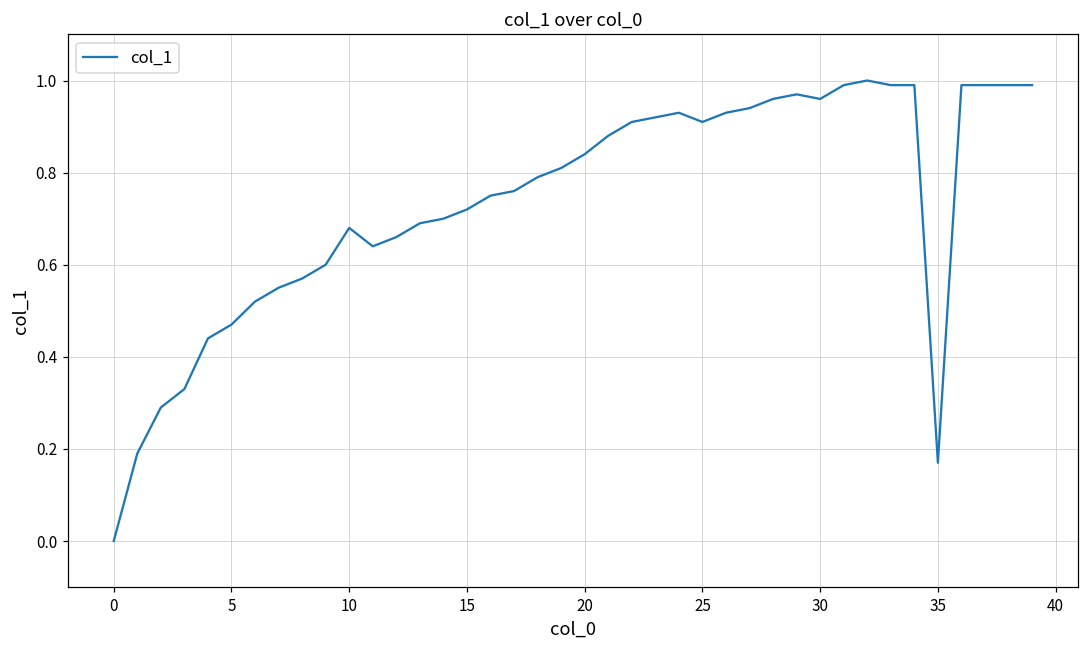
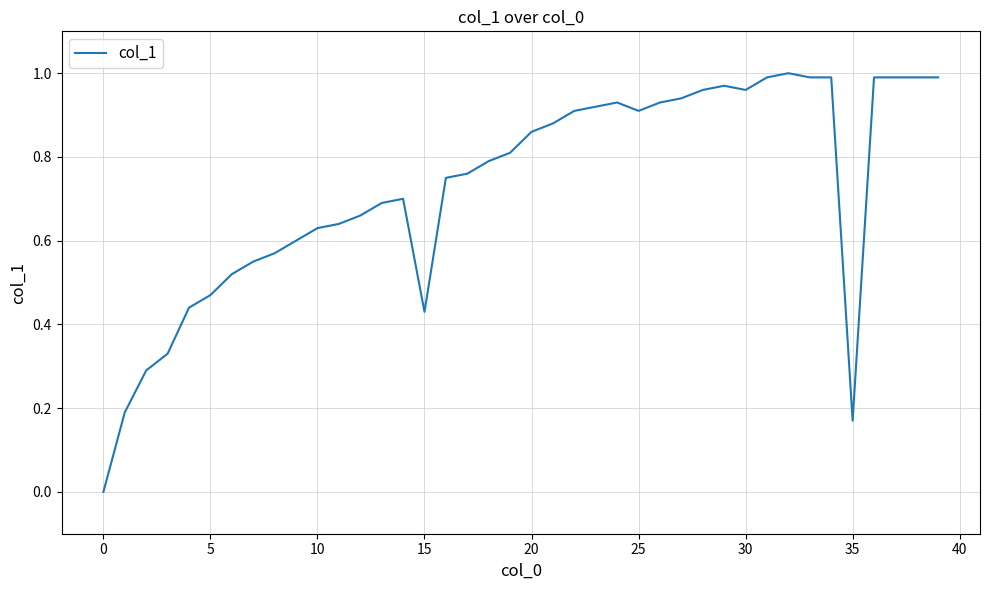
10: 0.68 -> 0.63
15: 0.72 -> 0.43
20: 0.84 -> 0.86
